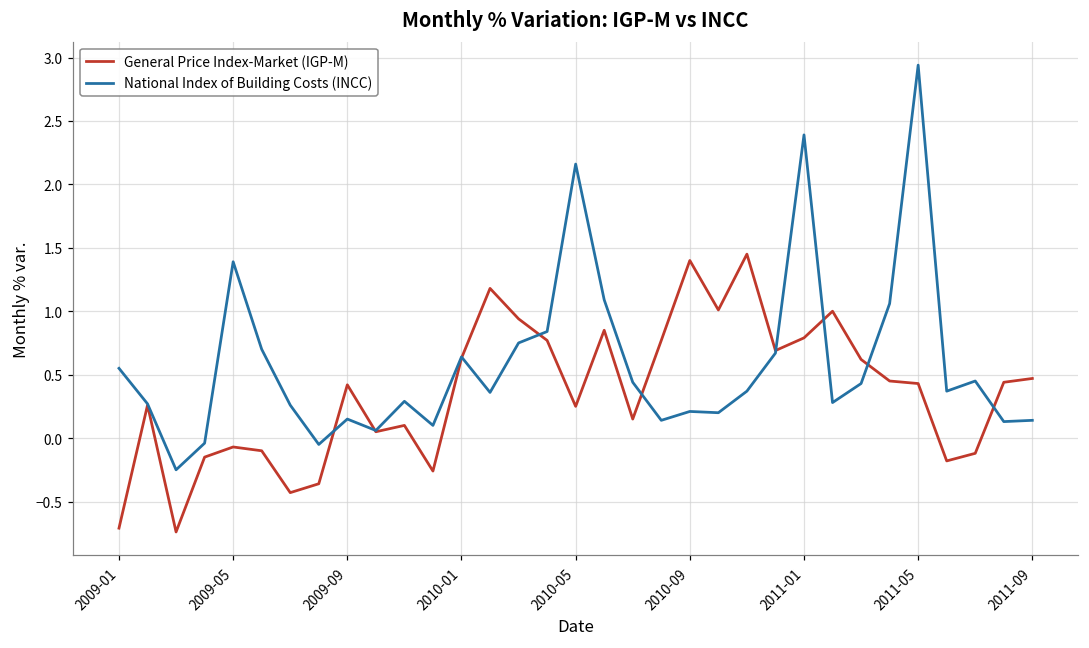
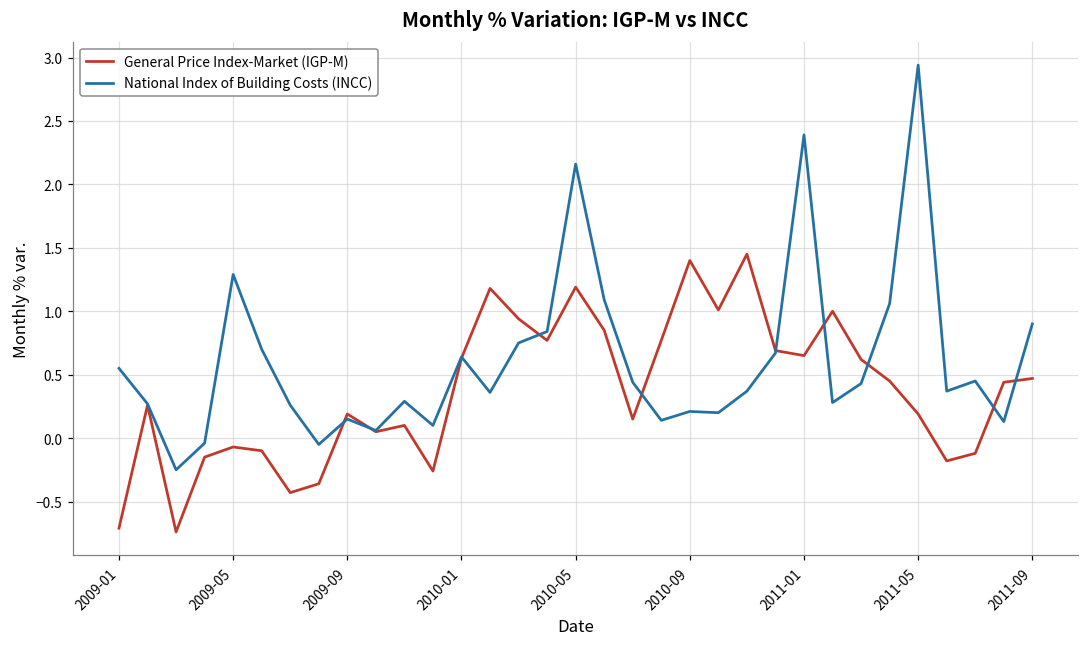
National Index of Building Costs (INCC), 2009-05: 1.39 -> 1.29
General Price Index-Market (IGP-M), 2009-09: 0.42 -> 0.19
General Price Index-Market (IGP-M), 2010-05: 0.25 -> 1.19
General Price Index-Market (IGP-M), 2011-01: 0.79 -> 0.65
General Price Index-Market (IGP-M), 2011-05: 0.43 -> 0.19
National Index of Building Costs (INCC), 2011-09: 0.14 -> 0.90
